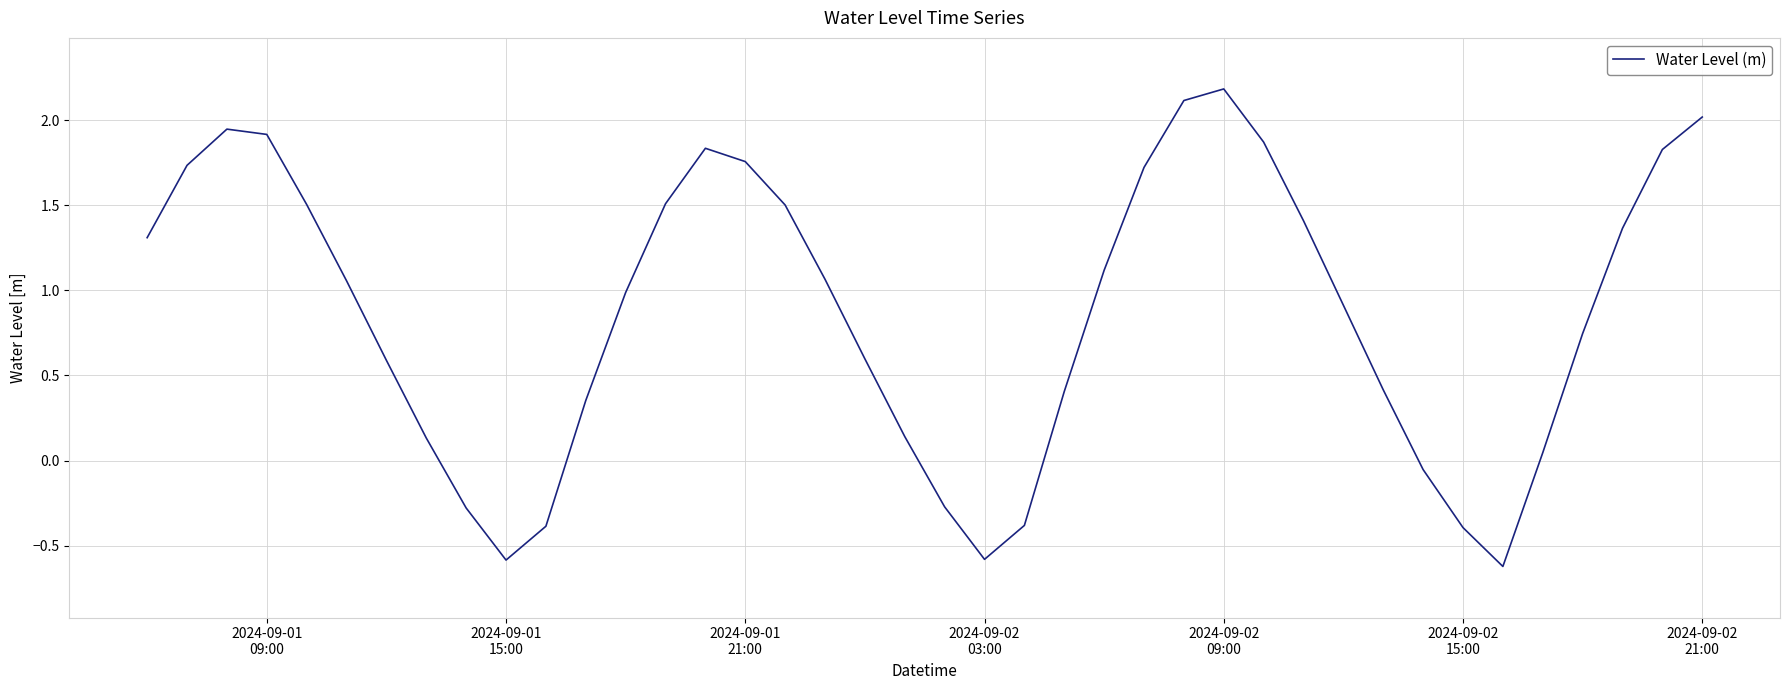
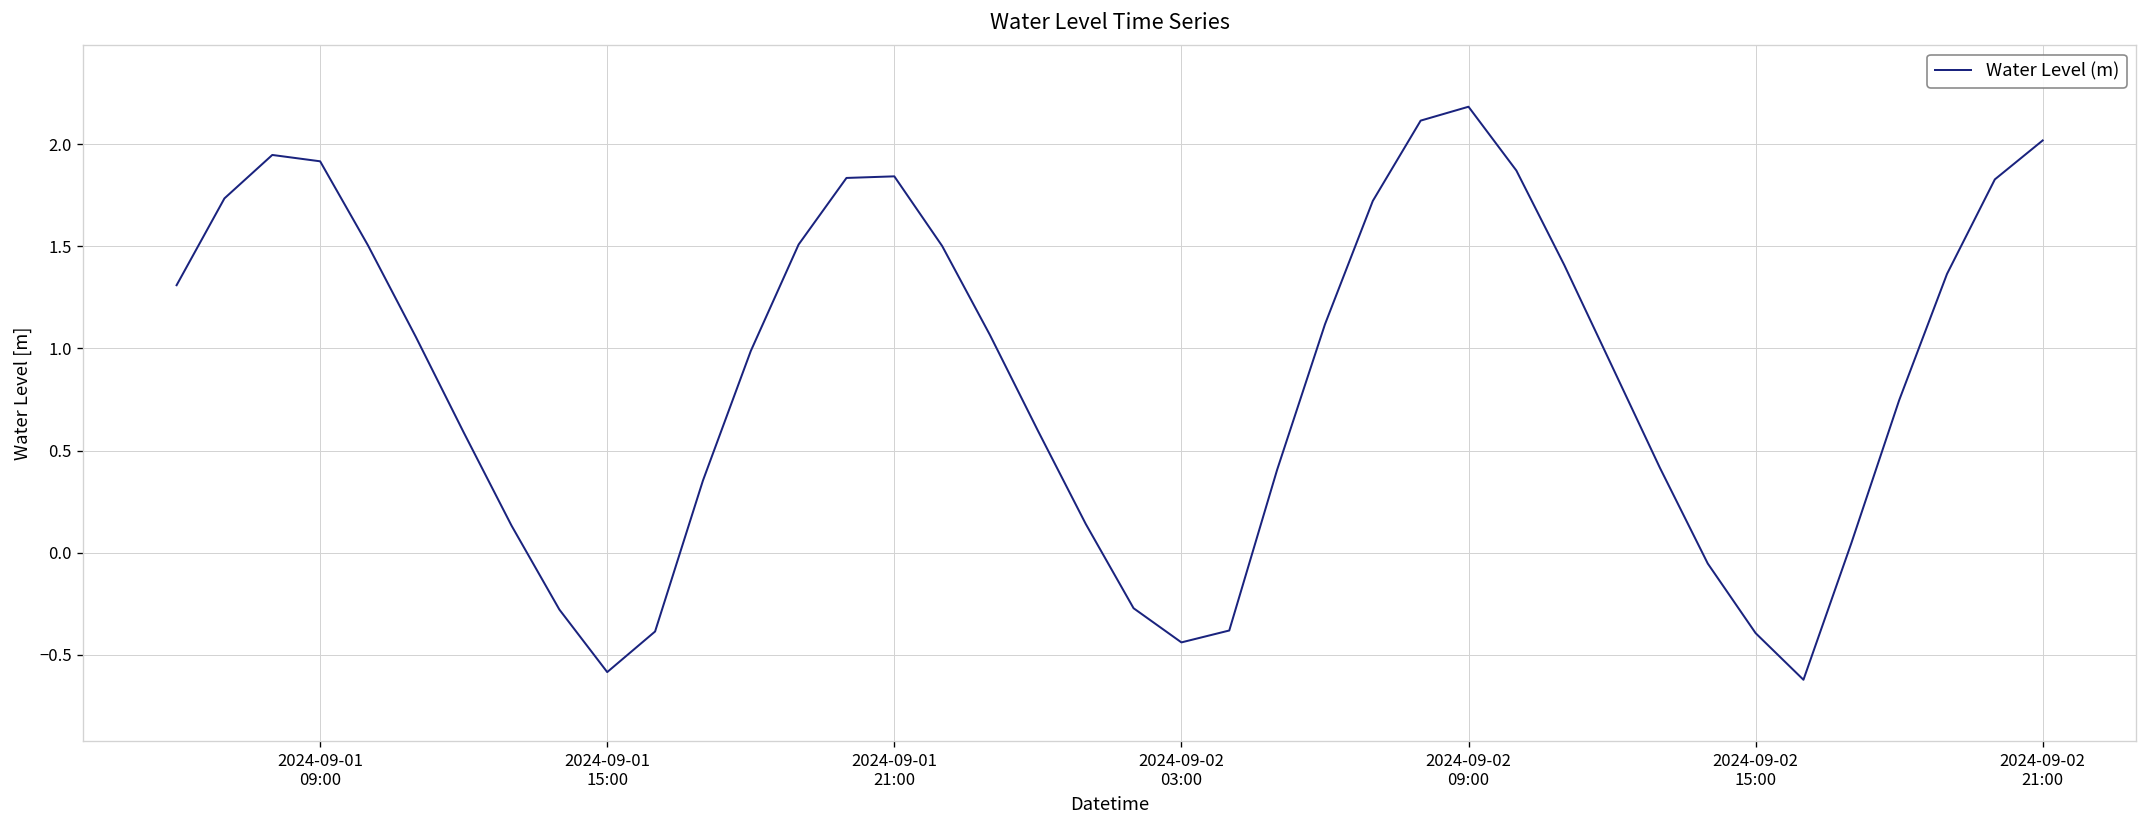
2024-09-01 21:00: 1.76 -> 1.84
2024-09-02 03:00: -0.58 -> -0.44
